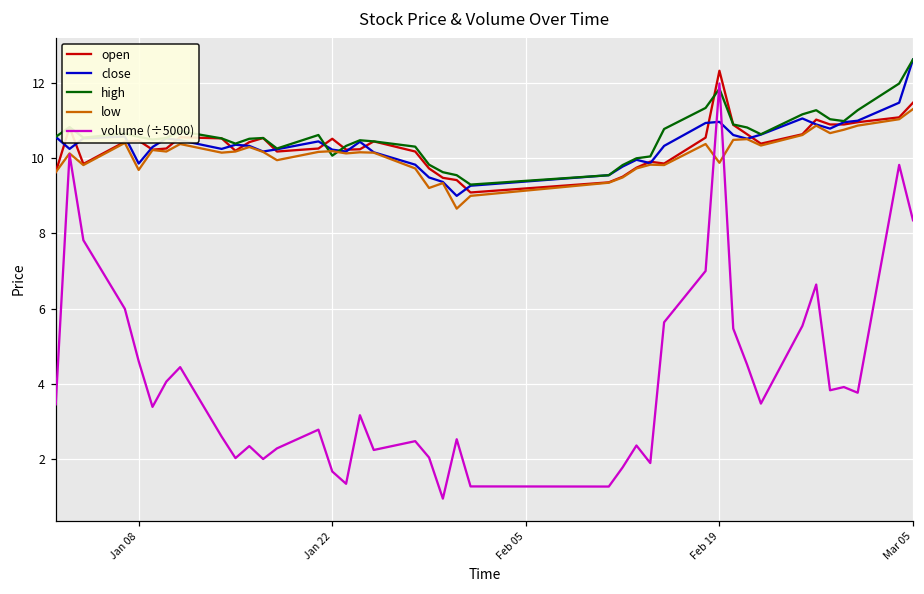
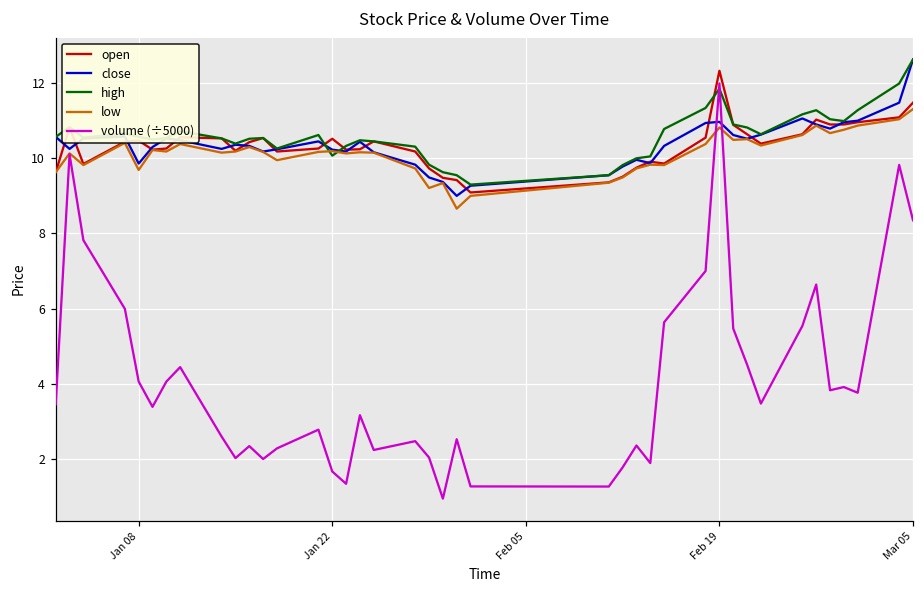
volume (÷5000), Jan 08: 4.6 -> 4.1
low, Feb 19: 9.9 -> 10.8
